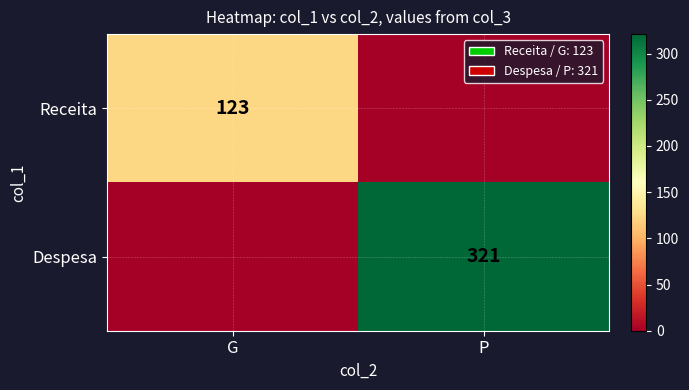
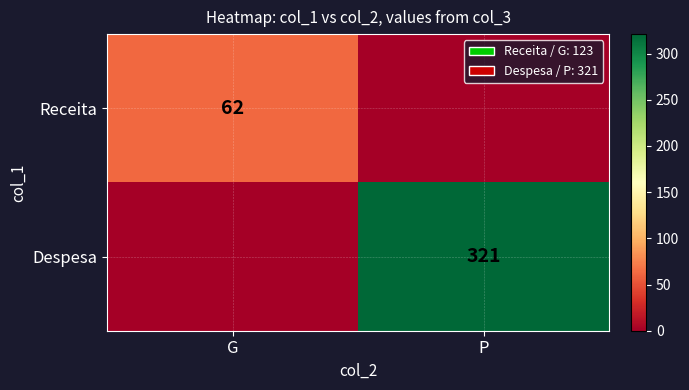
Receita, G: 123 -> 62
